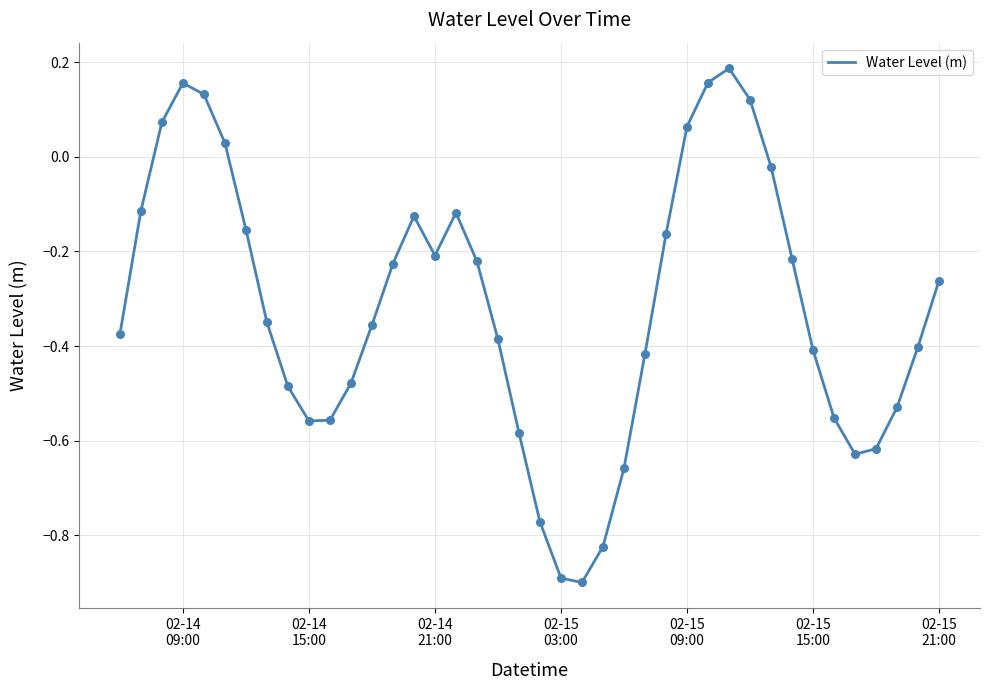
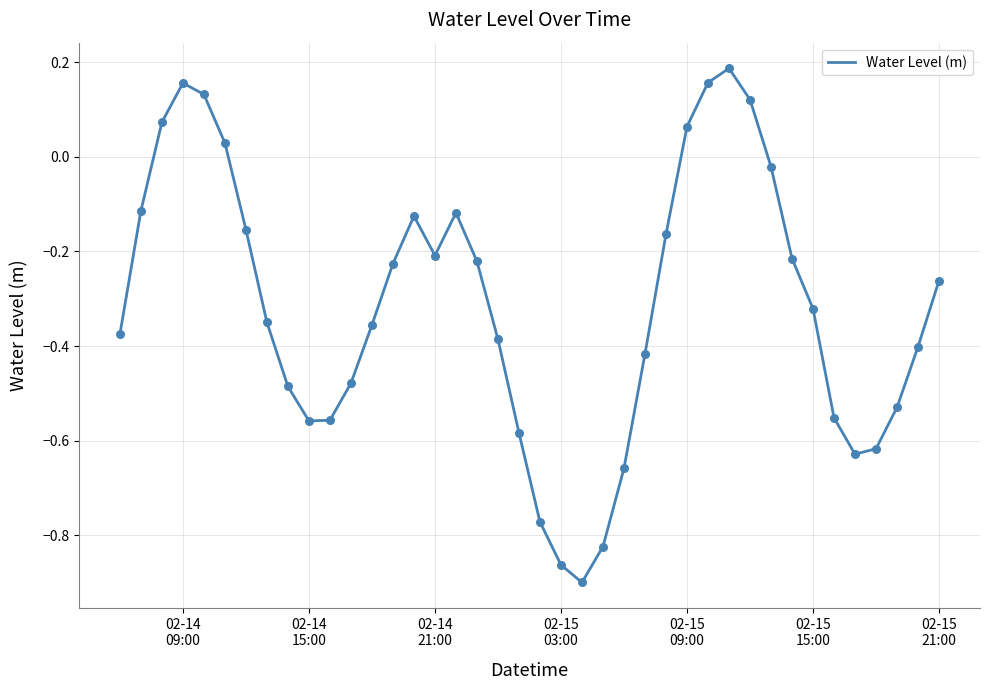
02-15 03:00: -0.89 -> -0.86
02-15 15:00: -0.41 -> -0.32
